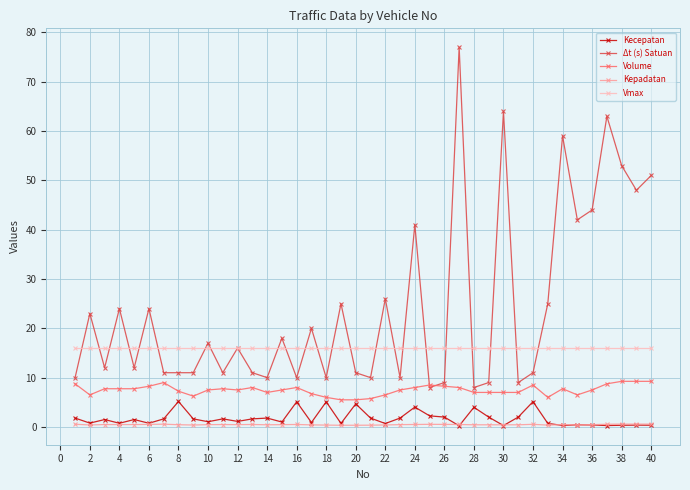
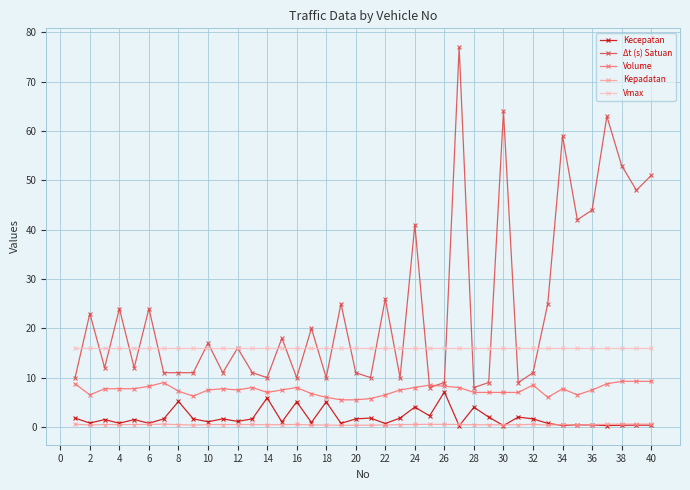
Kecepatan, 14: 2 -> 6
Kecepatan, 20: 5 -> 2
Kecepatan, 26: 2 -> 7
Kecepatan, 32: 5 -> 2
